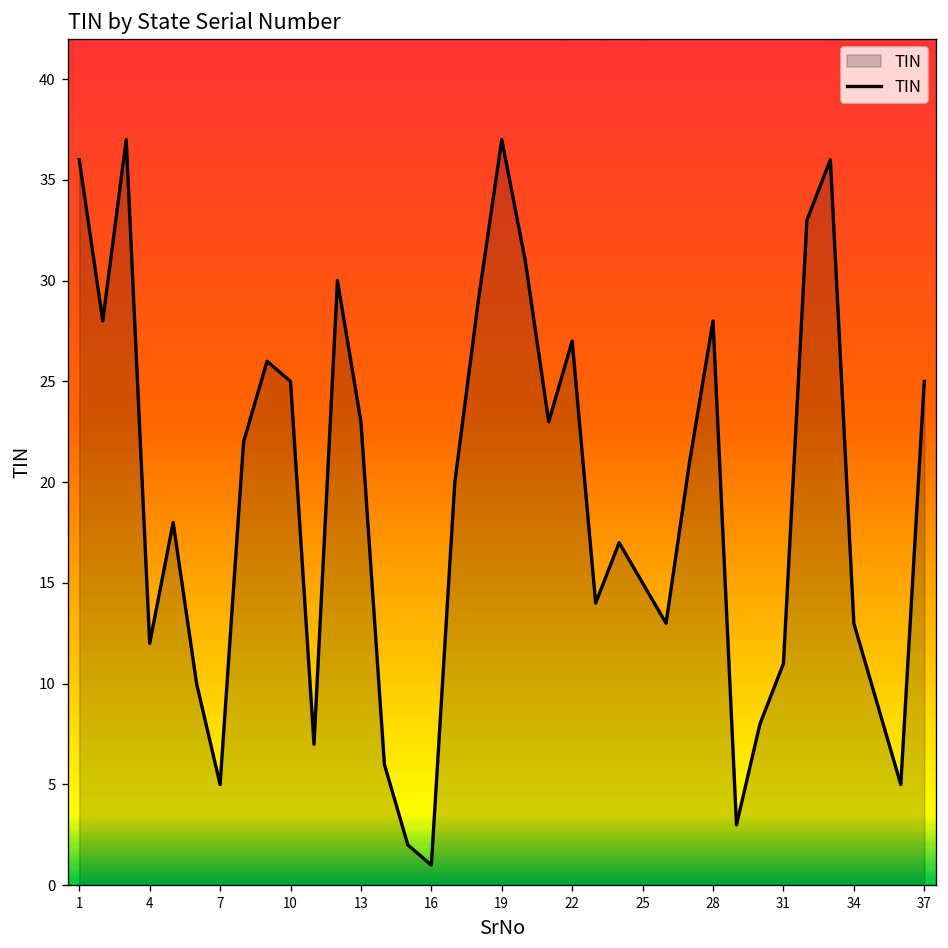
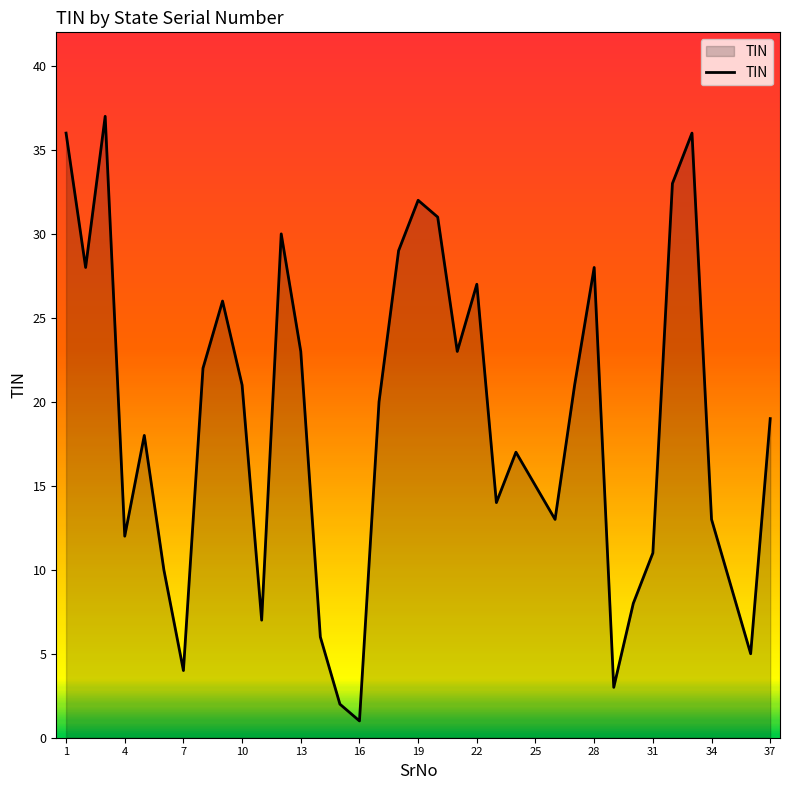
7: 5 -> 4
10: 25 -> 21
19: 37 -> 32
37: 25 -> 19
